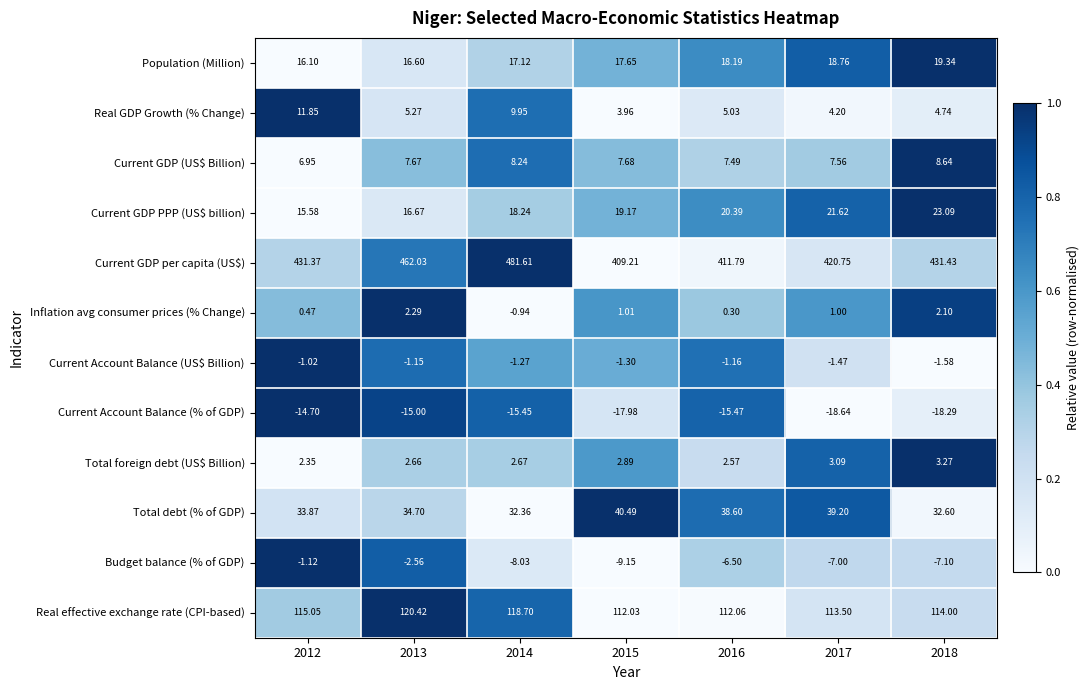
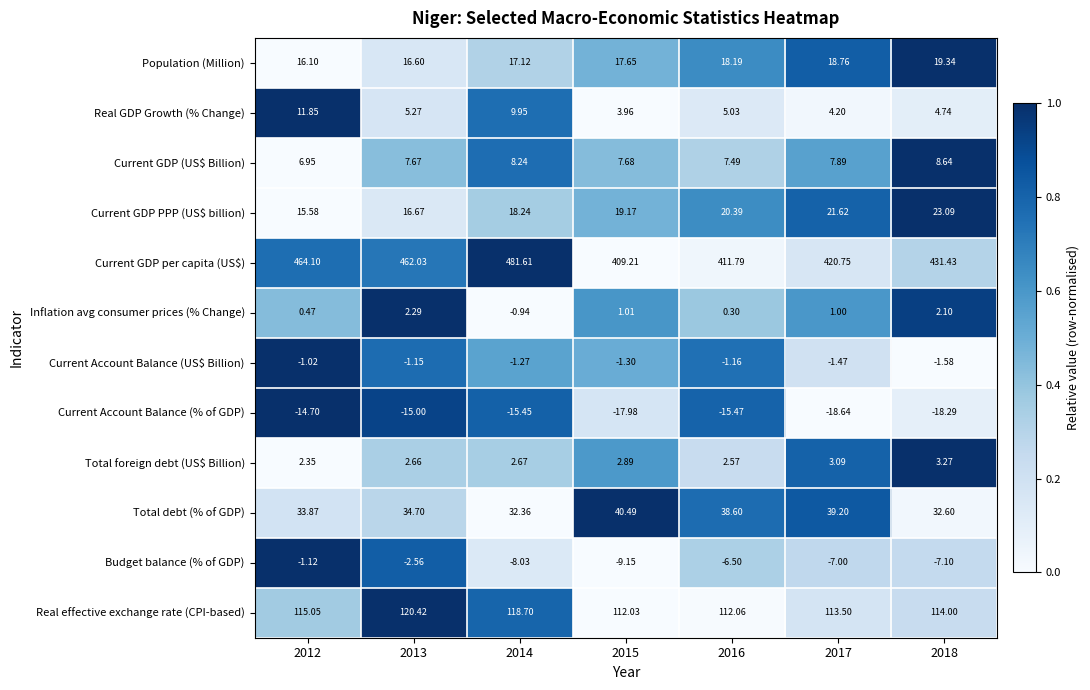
Current GDP (US$ Billion), 2017: 7.56 -> 7.89
Current GDP per capita (US$), 2012: 431.37 -> 464.10
